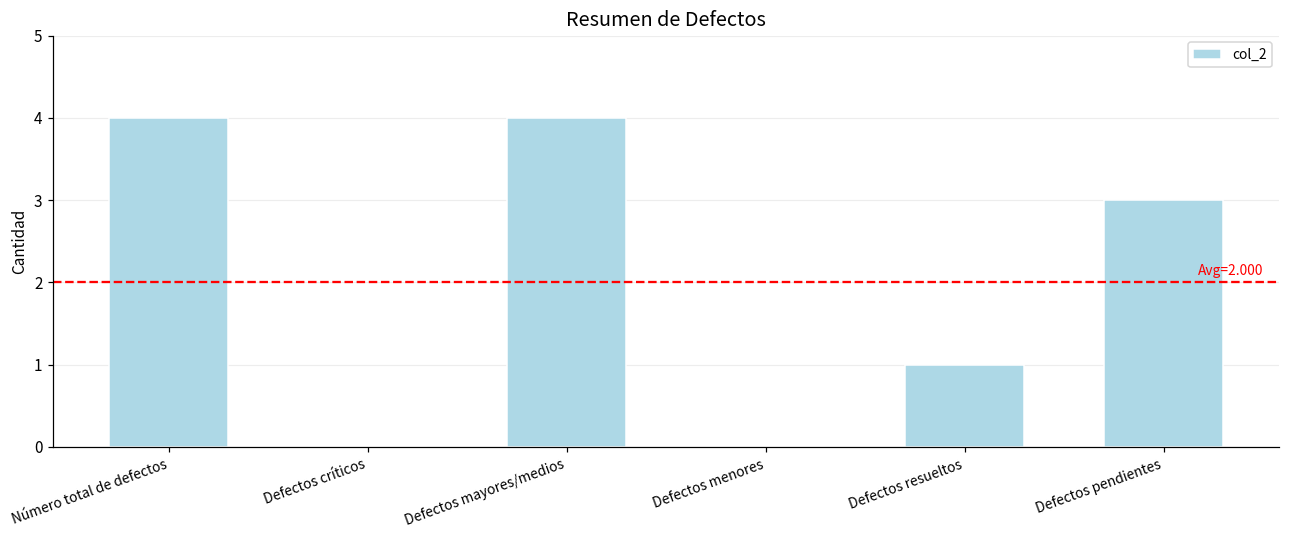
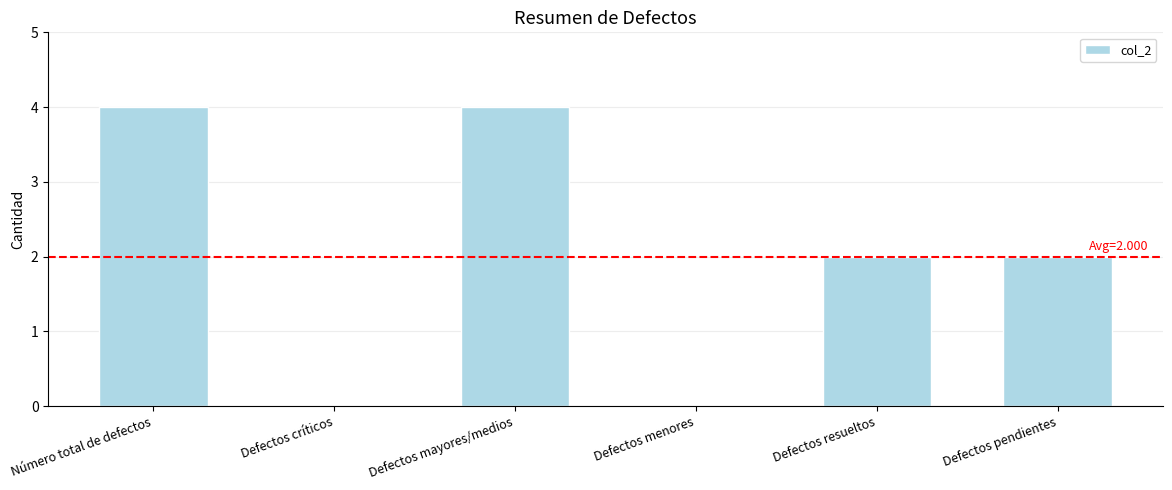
Defectos resueltos: 1 -> 2
Defectos pendientes: 3 -> 2
